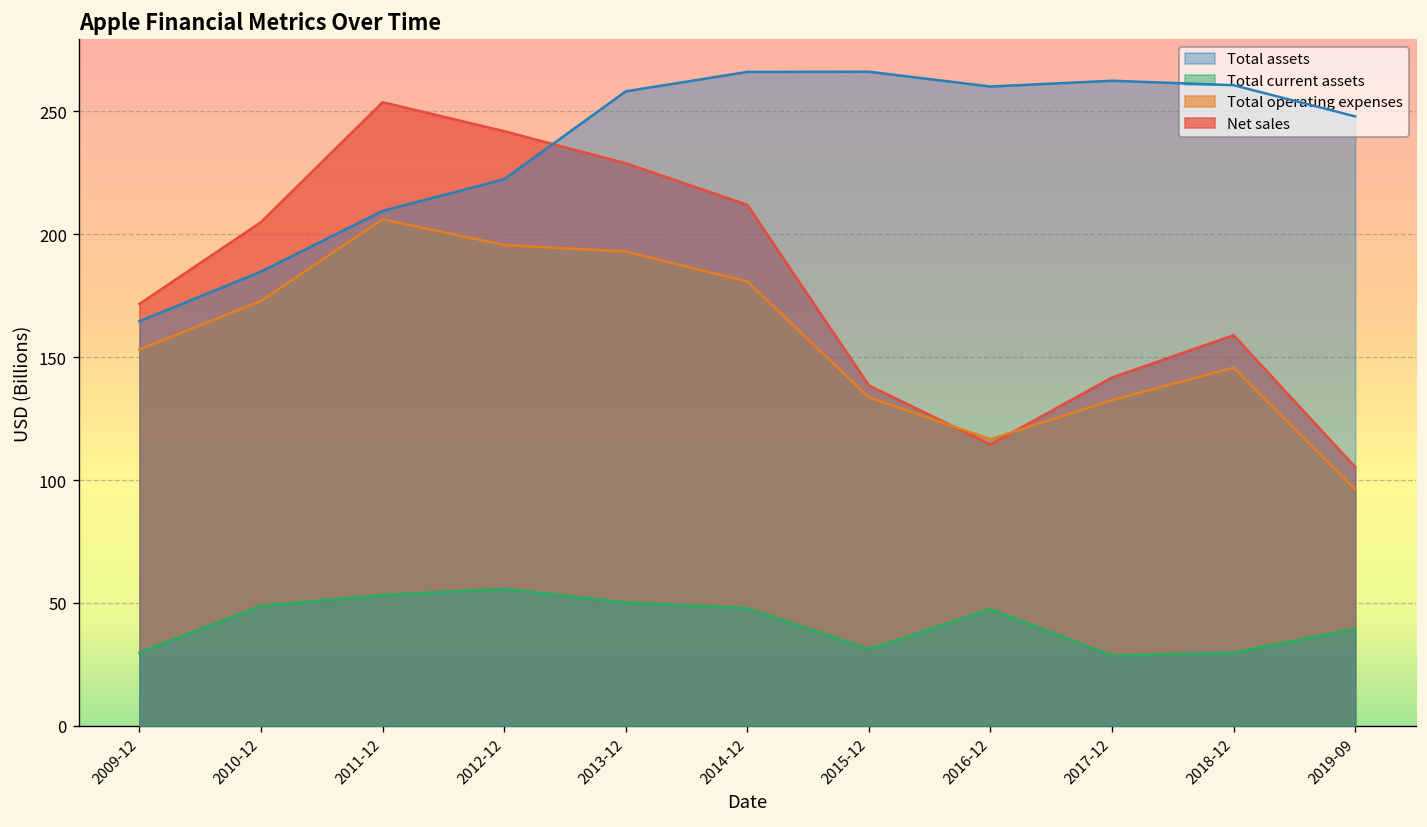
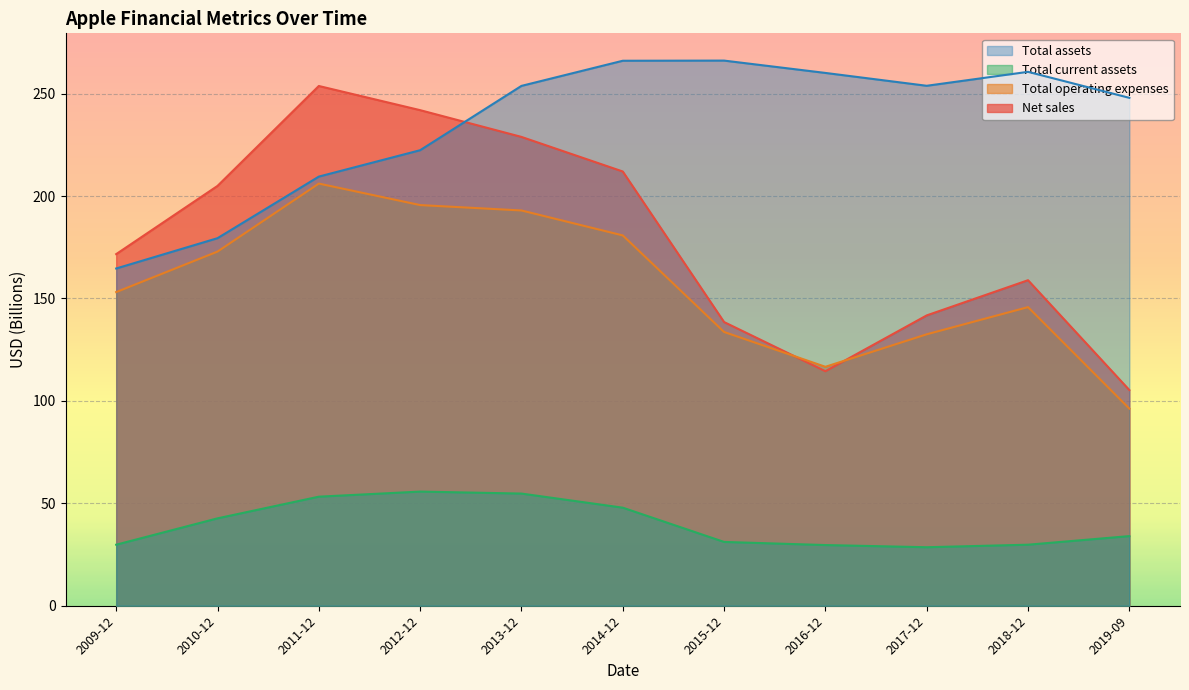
Total assets, 2010-12: 185 -> 179
Total current assets, 2010-12: 49 -> 43
Total assets, 2013-12: 258 -> 254
Total current assets, 2013-12: 50 -> 55
Total current assets, 2016-12: 47 -> 30
Total assets, 2017-12: 262 -> 254
Total current assets, 2019-09: 39 -> 34
